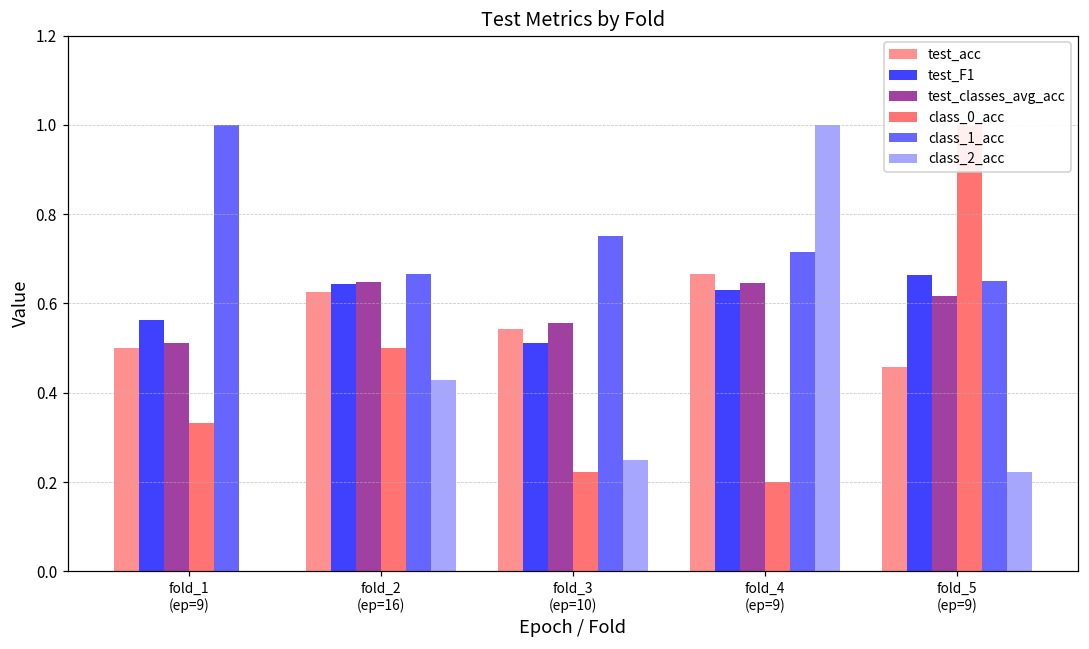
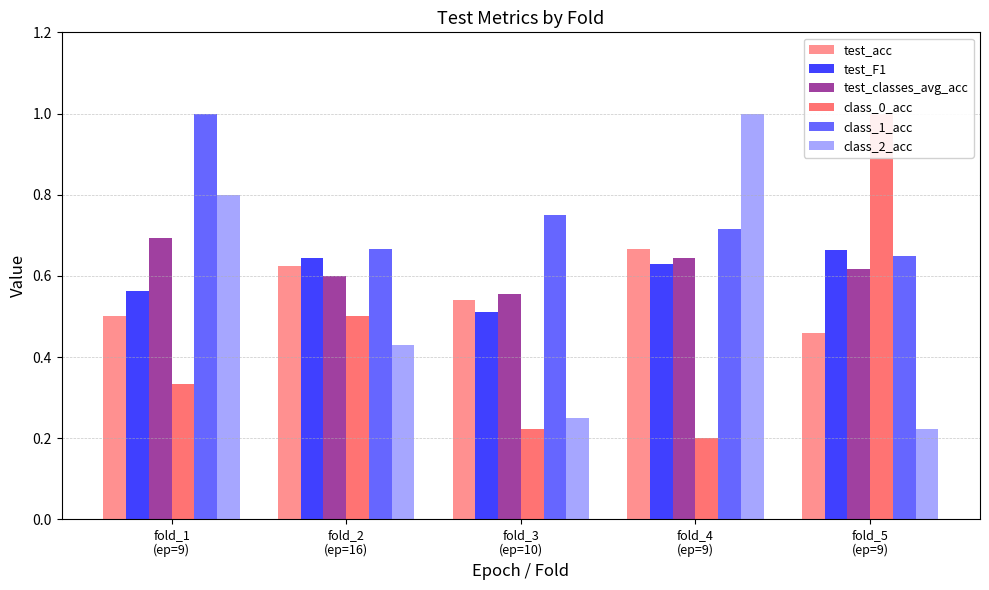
test_classes_avg_acc, fold_1 (ep=9): 0.51 -> 0.69
class_2_acc, fold_1 (ep=9): 0.0 -> 0.8
test_classes_avg_acc, fold_2 (ep=16): 0.65 -> 0.60
